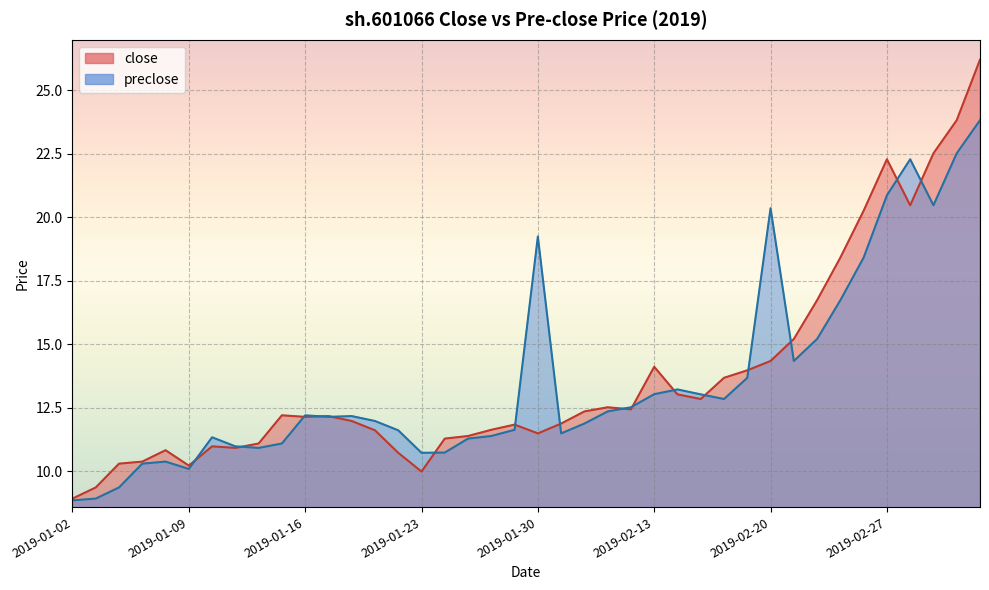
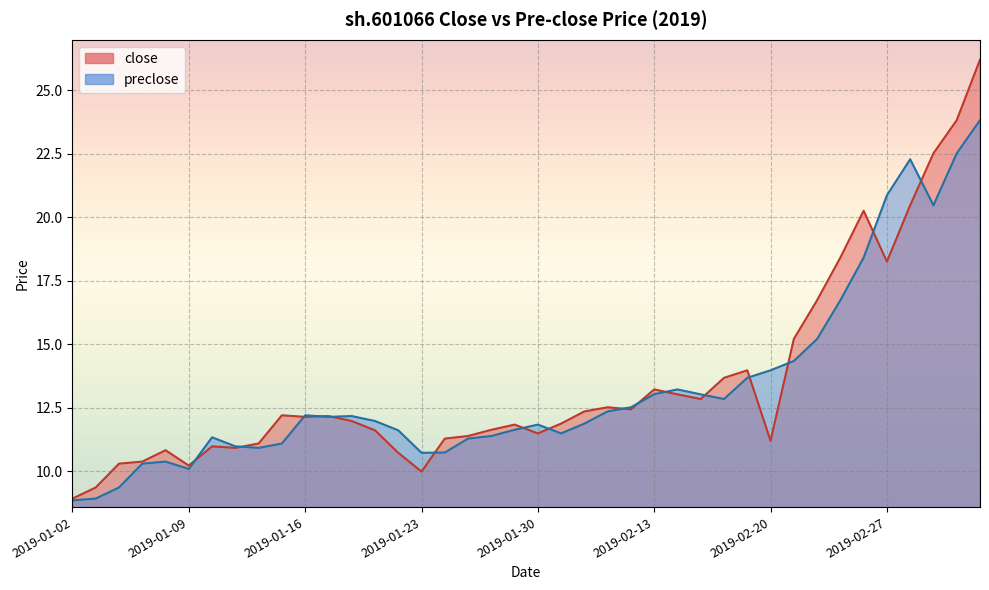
preclose, 2019-01-30: 19.2 -> 11.8
close, 2019-02-13: 14.1 -> 13.2
close, 2019-02-20: 14.3 -> 11.2
preclose, 2019-02-20: 20.4 -> 14.0
close, 2019-02-27: 22.3 -> 18.3
